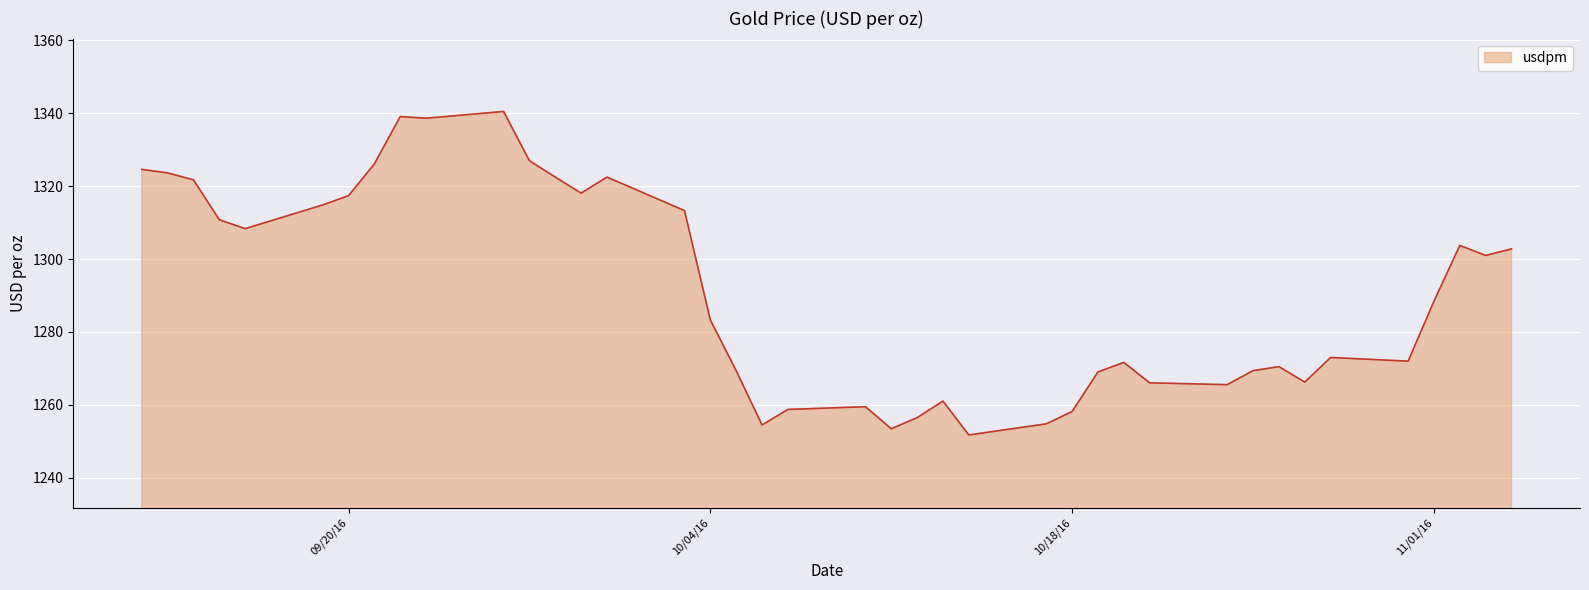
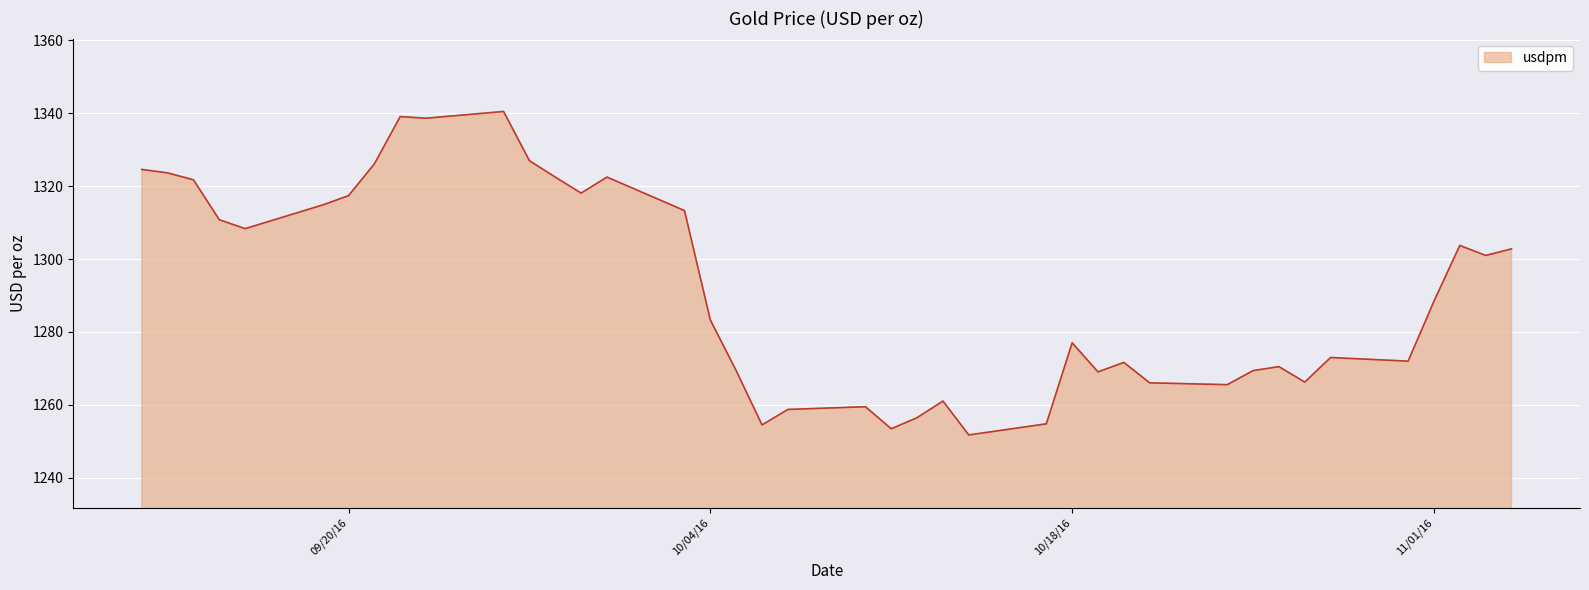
10/18/16: 1258 -> 1277
